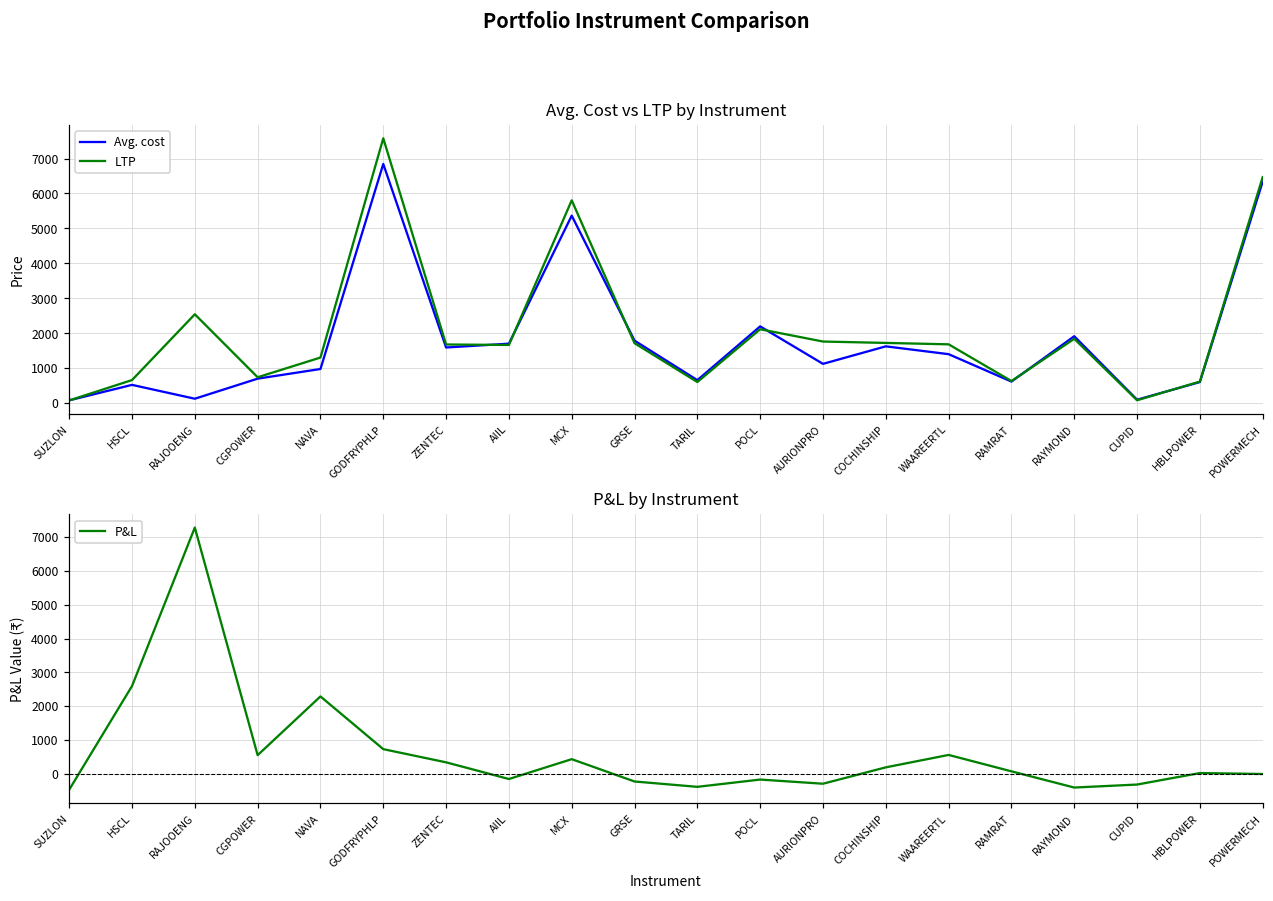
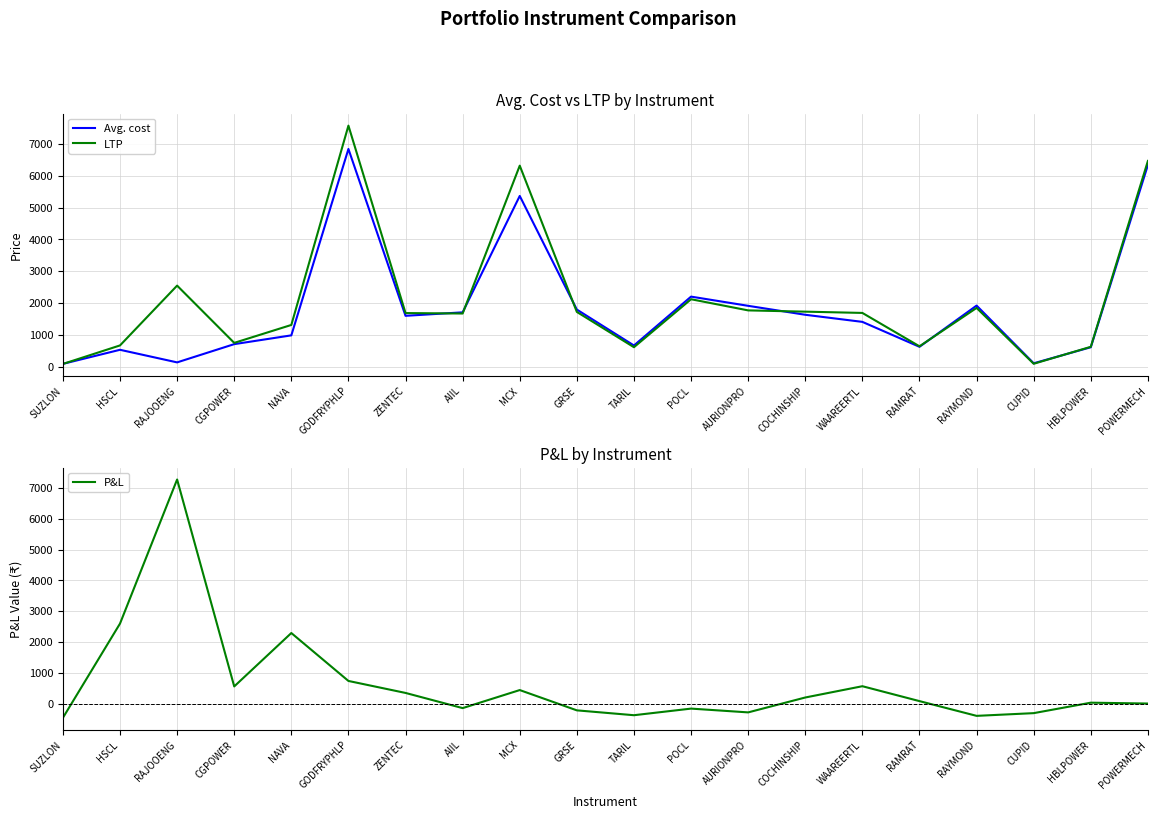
Avg. Cost vs LTP by Instrument, LTP, MCX: 5800 -> 6300
Avg. Cost vs LTP by Instrument, Avg. cost, AURIONPRO: 1100 -> 1900
